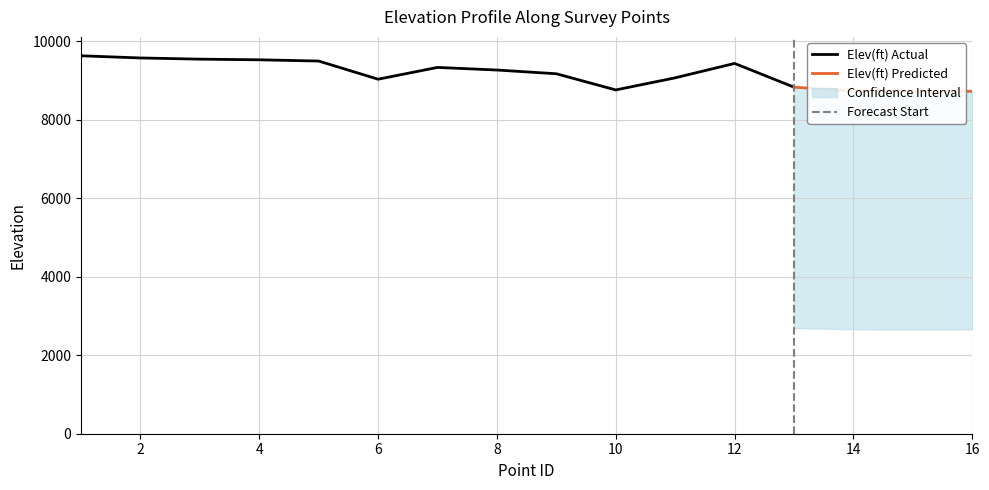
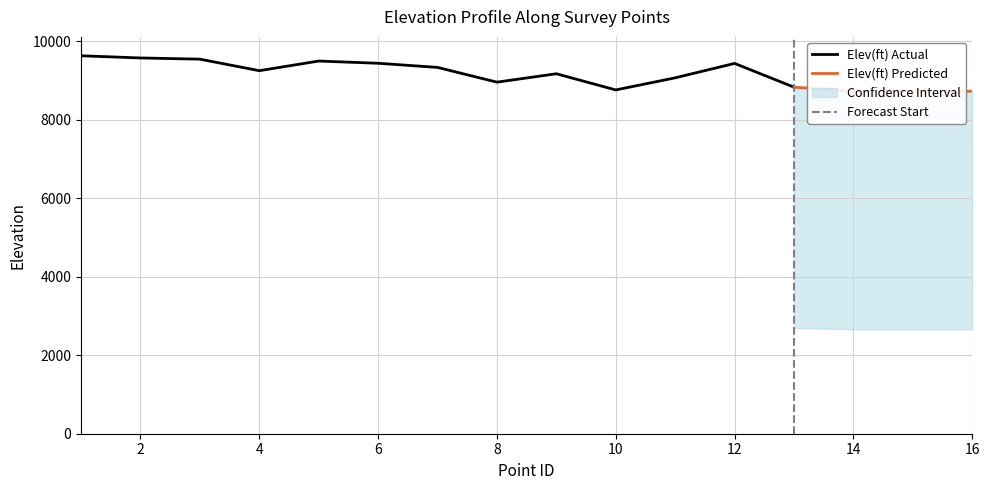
Elev(ft) Actual, 4: 9500 -> 9300
Elev(ft) Actual, 6: 9000 -> 9400
Elev(ft) Actual, 8: 9300 -> 9000
